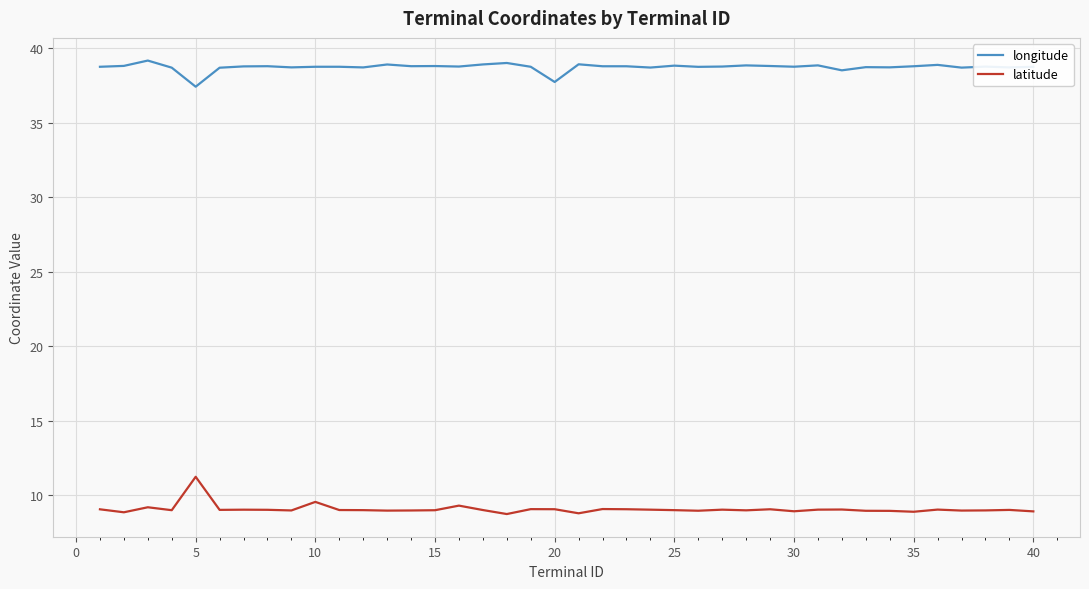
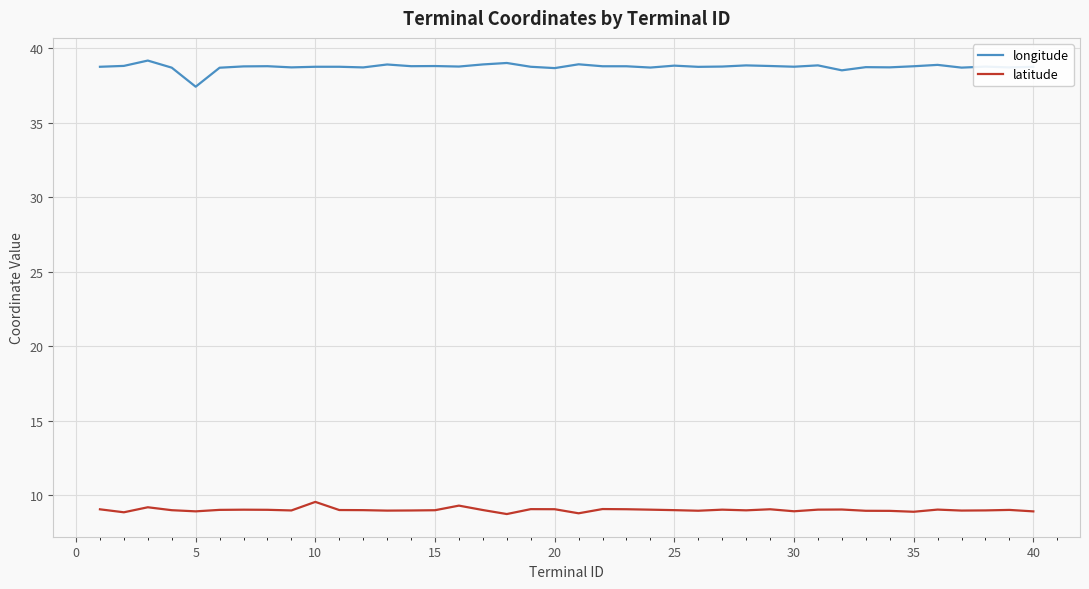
latitude, 5: 11.2 -> 8.9
longitude, 20: 37.7 -> 38.6
